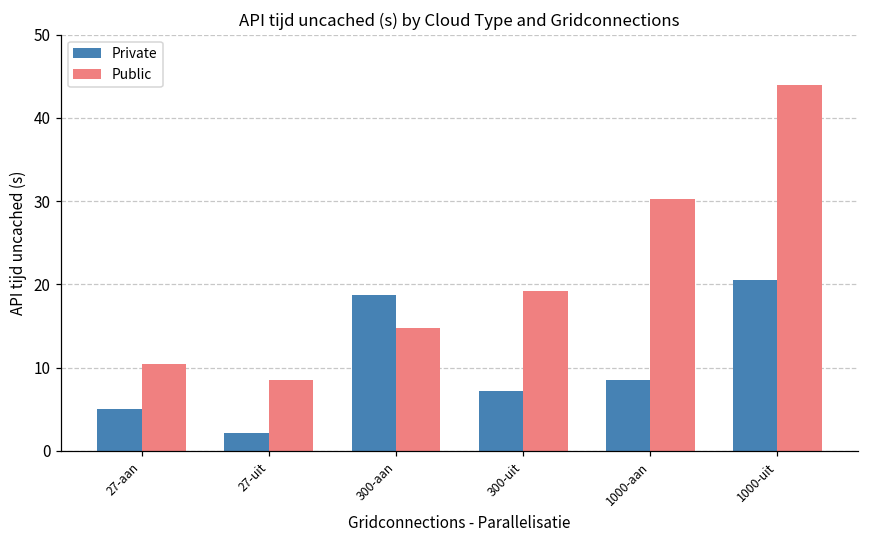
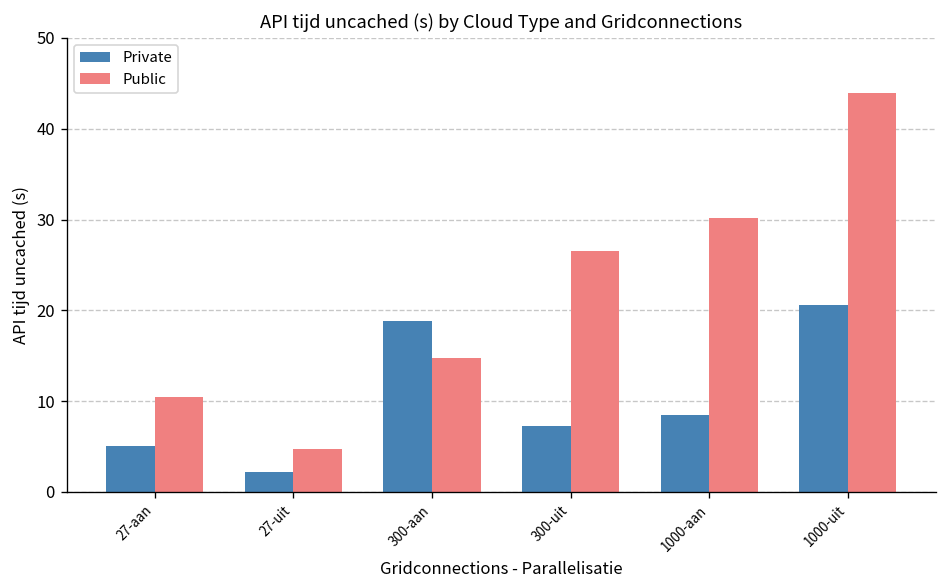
Public, 27-uit: 9 -> 5
Public, 300-uit: 19 -> 27
